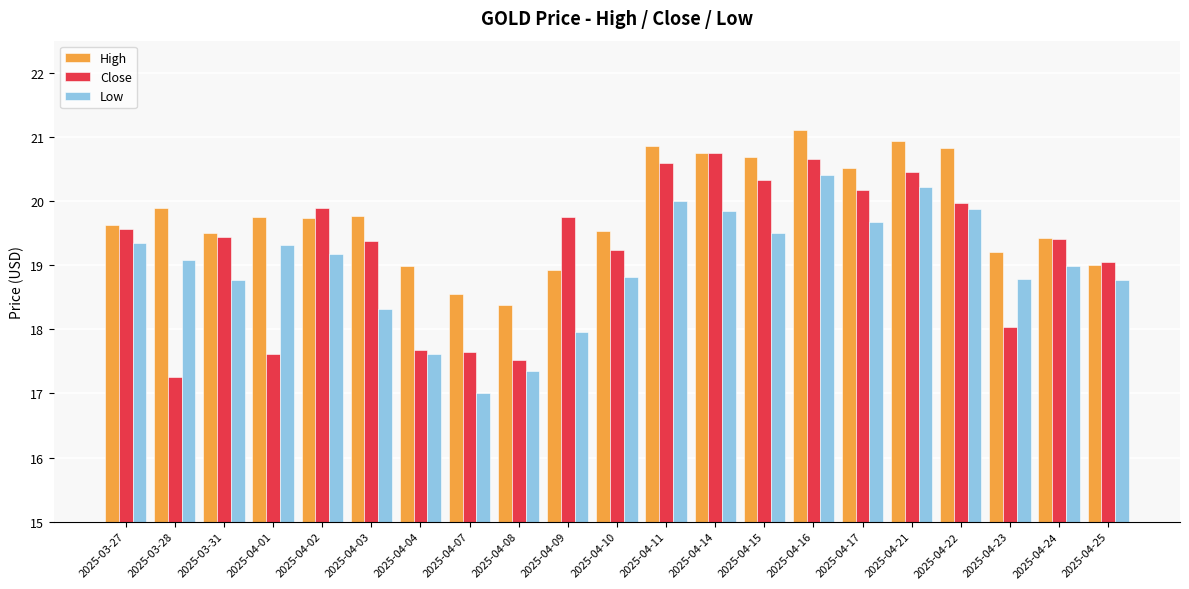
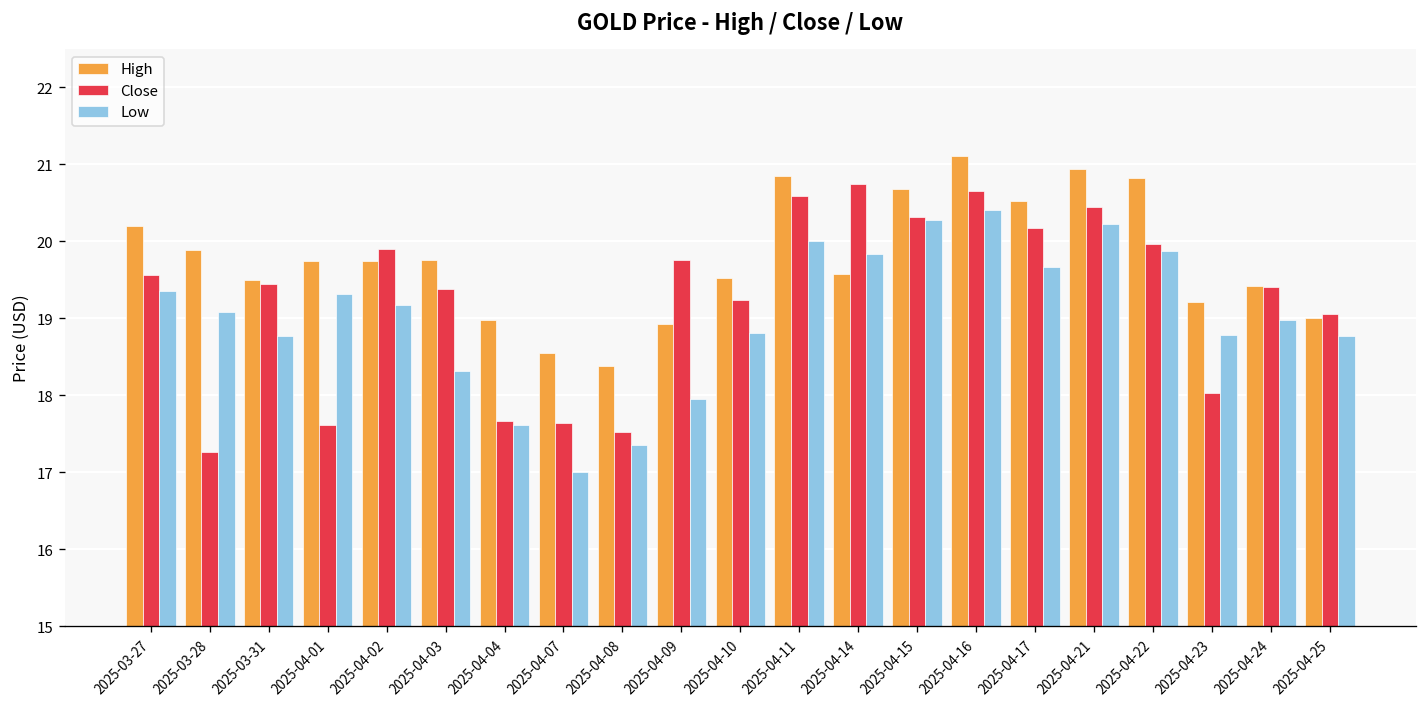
High, 2025-03-27: 19.6 -> 20.2
High, 2025-04-14: 20.8 -> 19.6
Low, 2025-04-15: 19.5 -> 20.3
